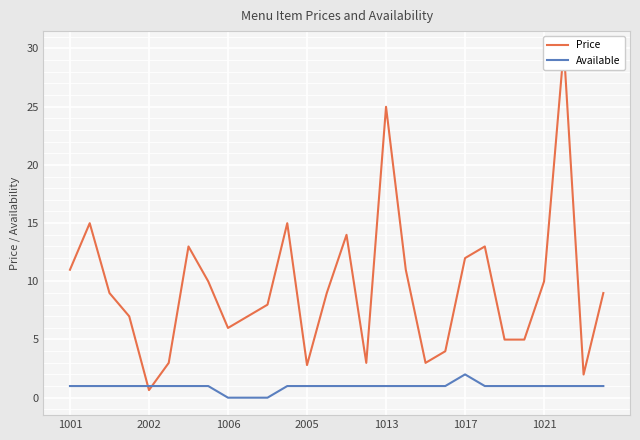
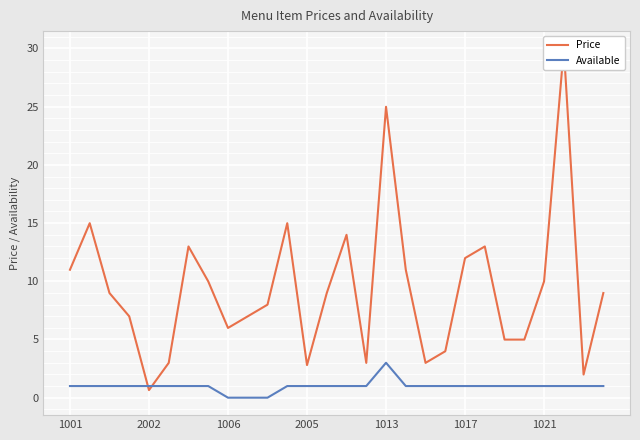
Available, 1013: 1 -> 3
Available, 1017: 2 -> 1
